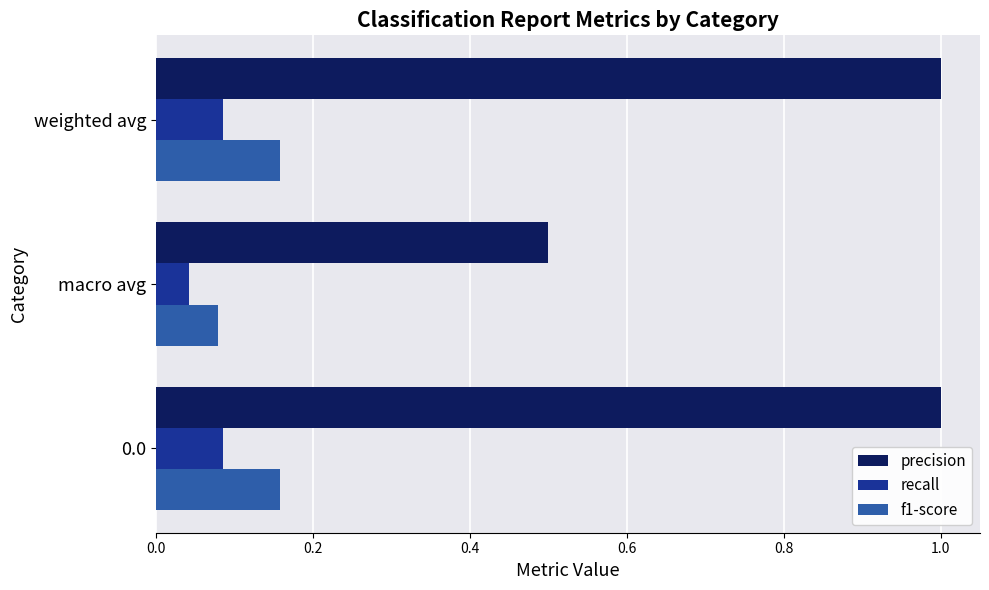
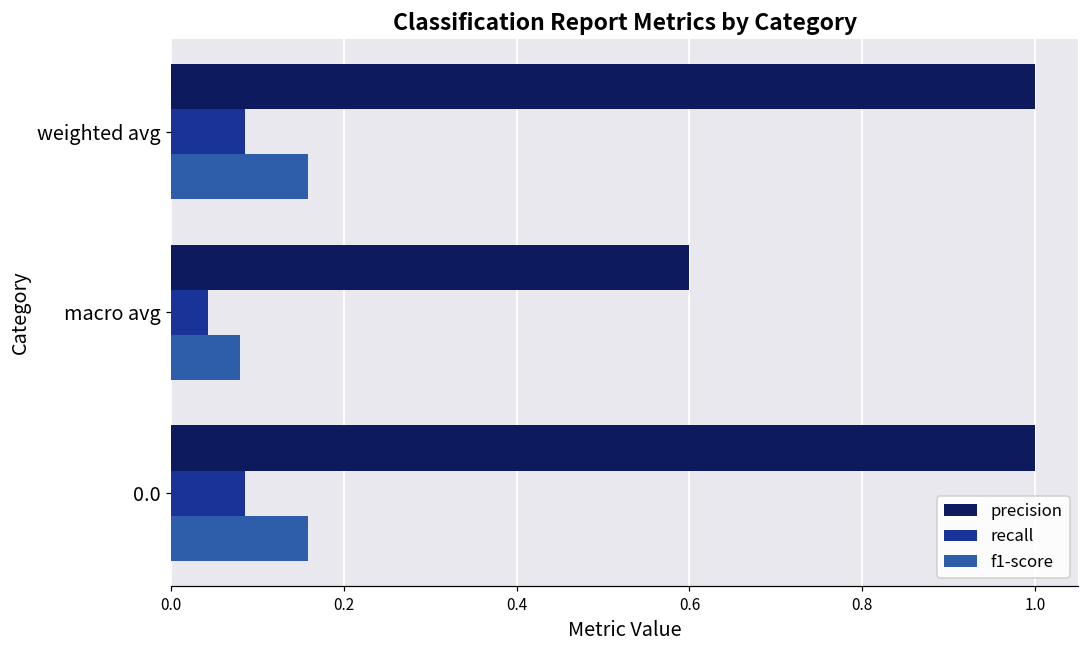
precision, macro avg: 0.5 -> 0.6
